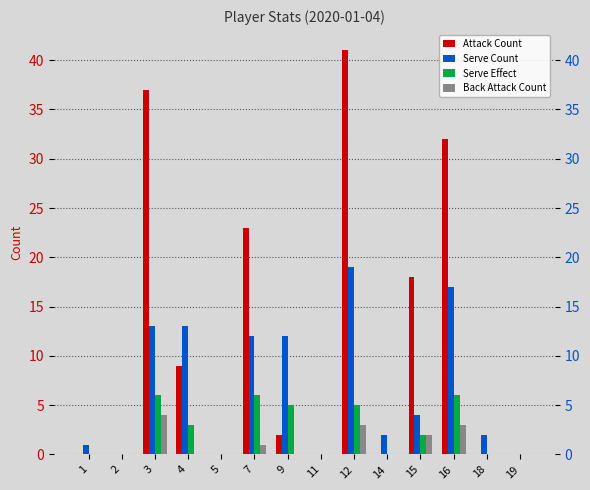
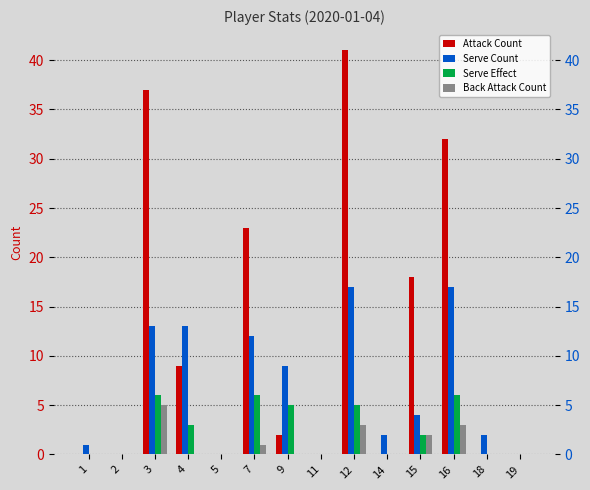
Back Attack Count, 3: 4 -> 5
Serve Count, 9: 12 -> 9
Serve Count, 12: 19 -> 17
